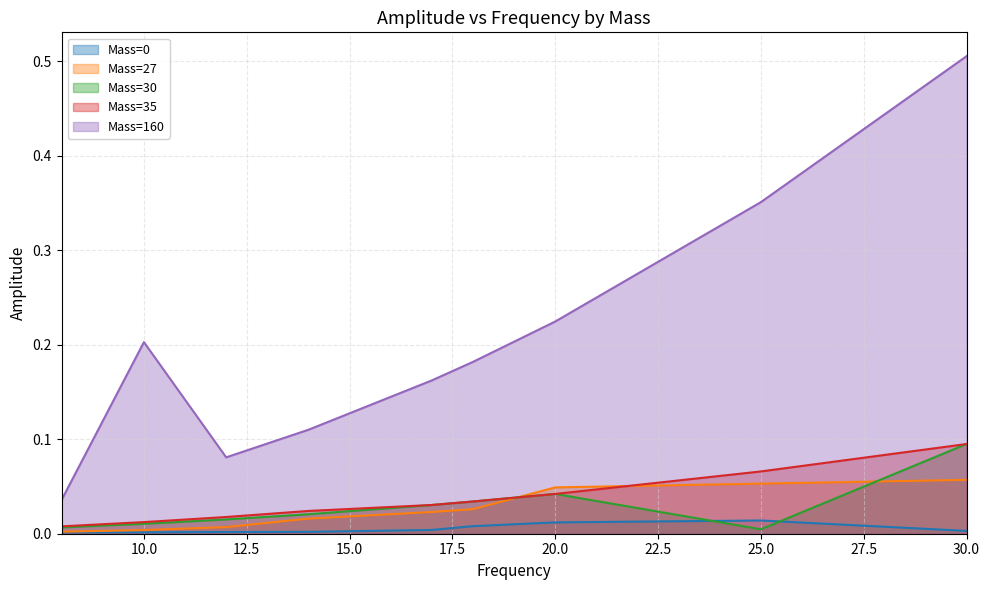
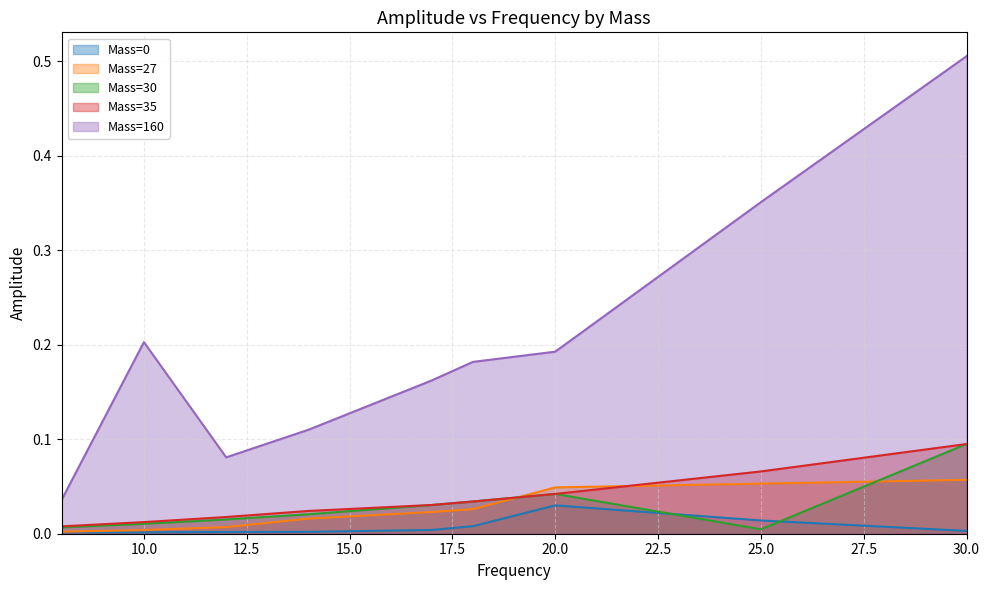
Mass=0, 20.0: 0.01 -> 0.03
Mass=160, 20.0: 0.22 -> 0.19
